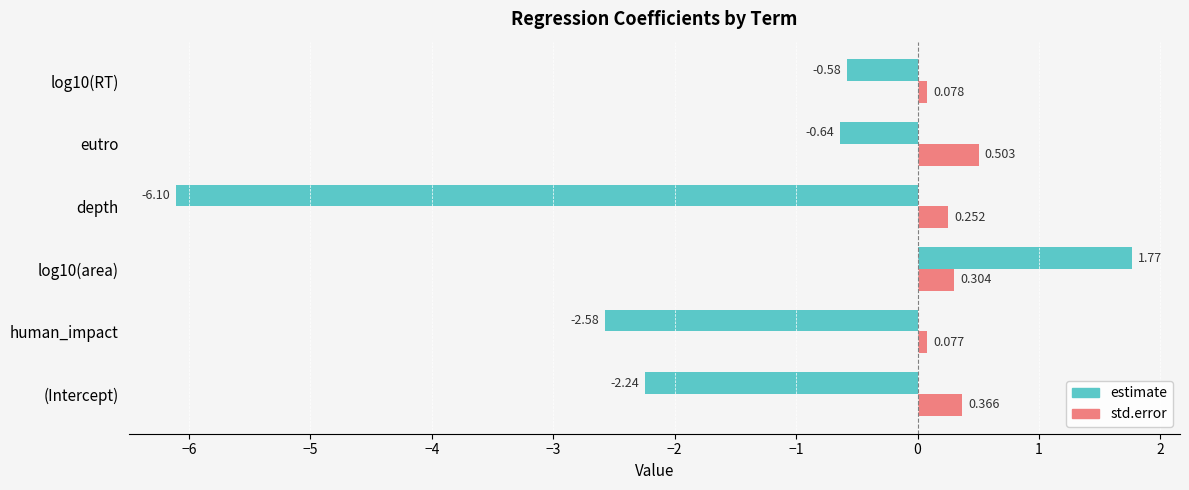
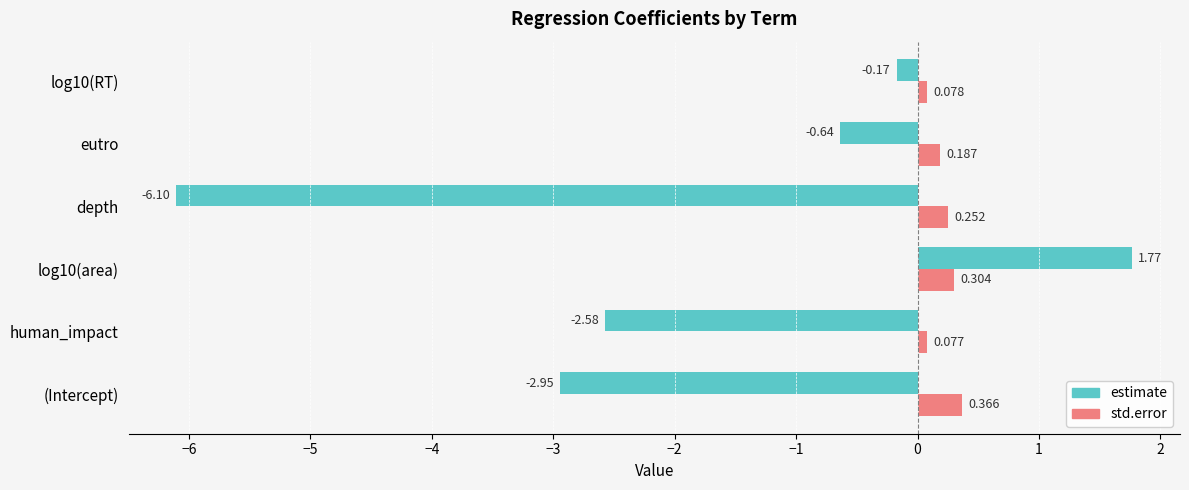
estimate, log10(RT): -0.58 -> -0.17
std.error, eutro: 0.503 -> 0.187
estimate, (Intercept): -2.24 -> -2.95
